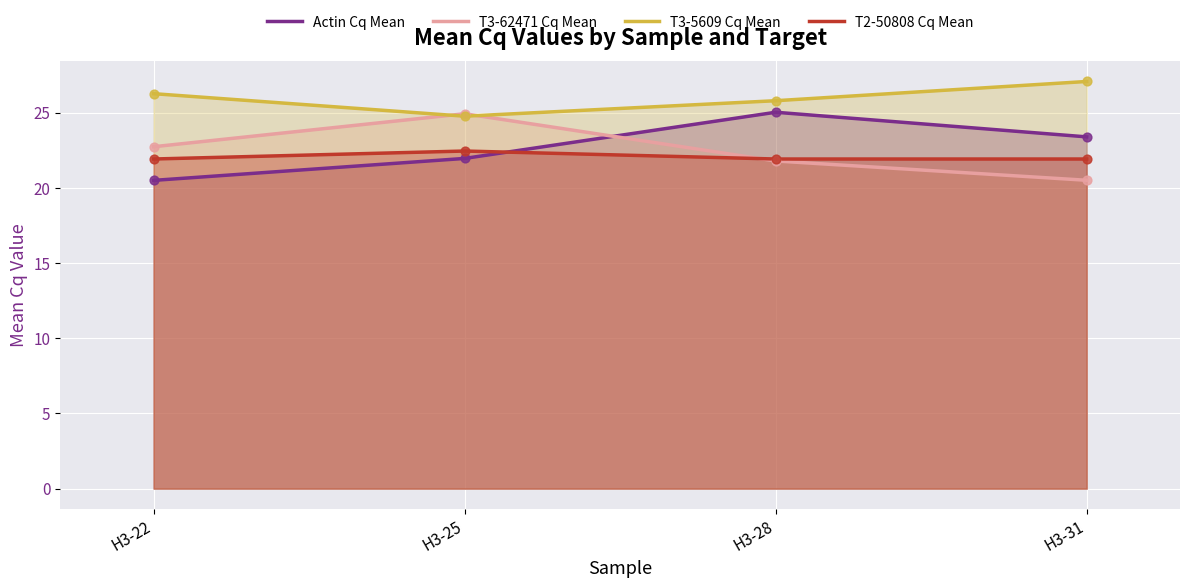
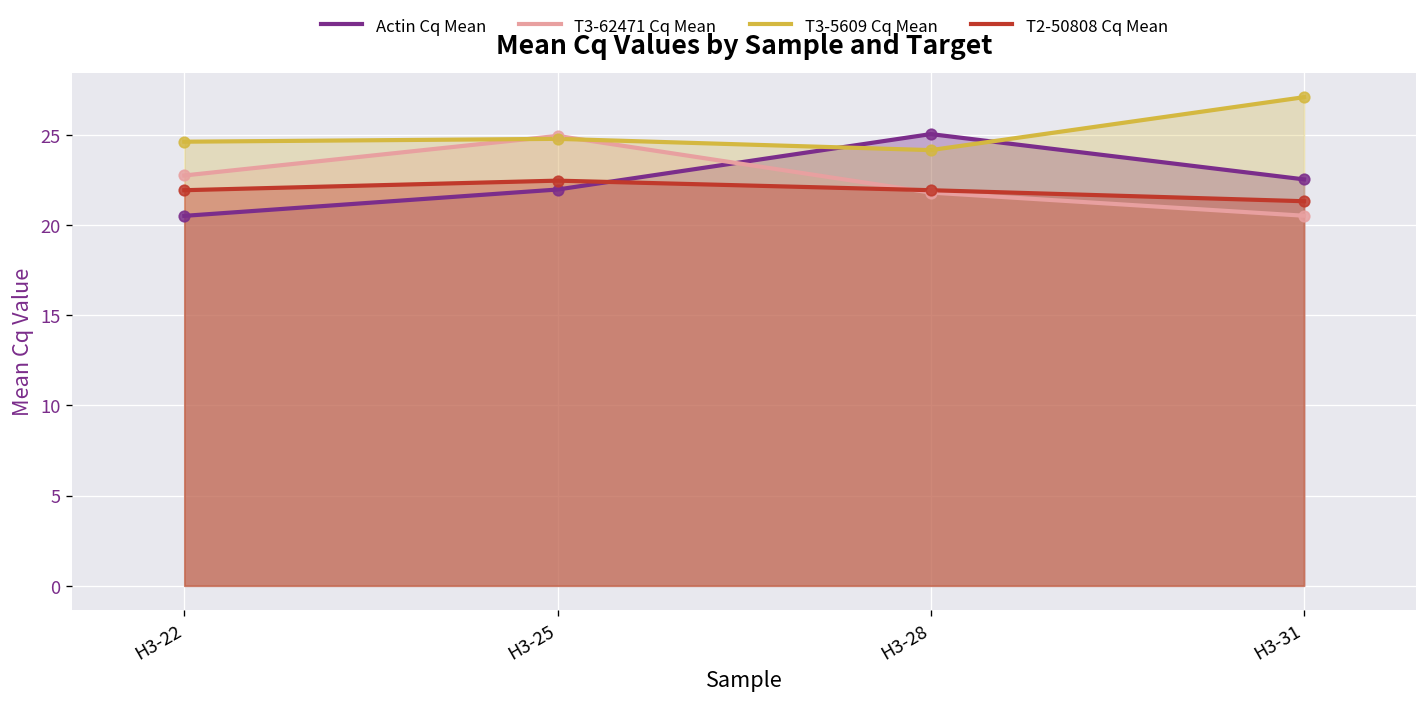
T3-5609 Cq Mean, H3-22: 26.3 -> 24.6
T3-5609 Cq Mean, H3-28: 25.8 -> 24.1
Actin Cq Mean, H3-31: 23.4 -> 22.5
T2-50808 Cq Mean, H3-31: 21.9 -> 21.3
